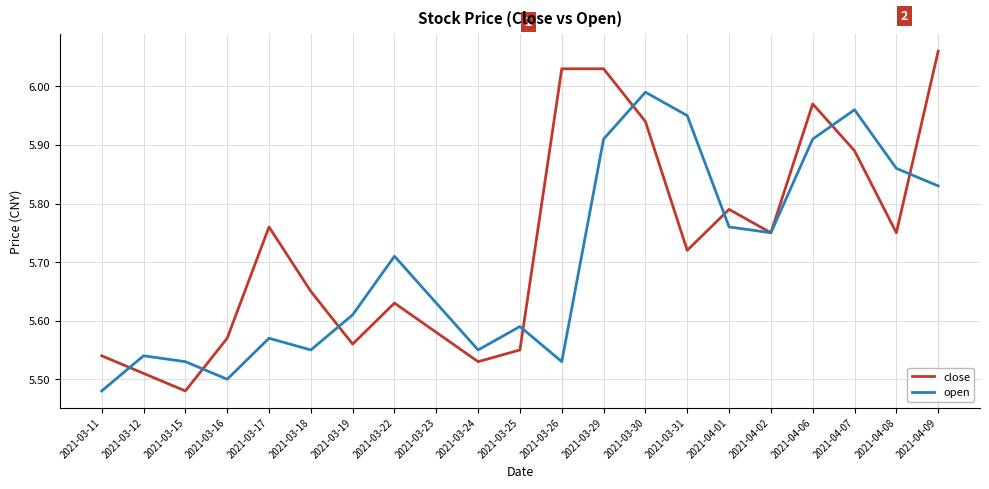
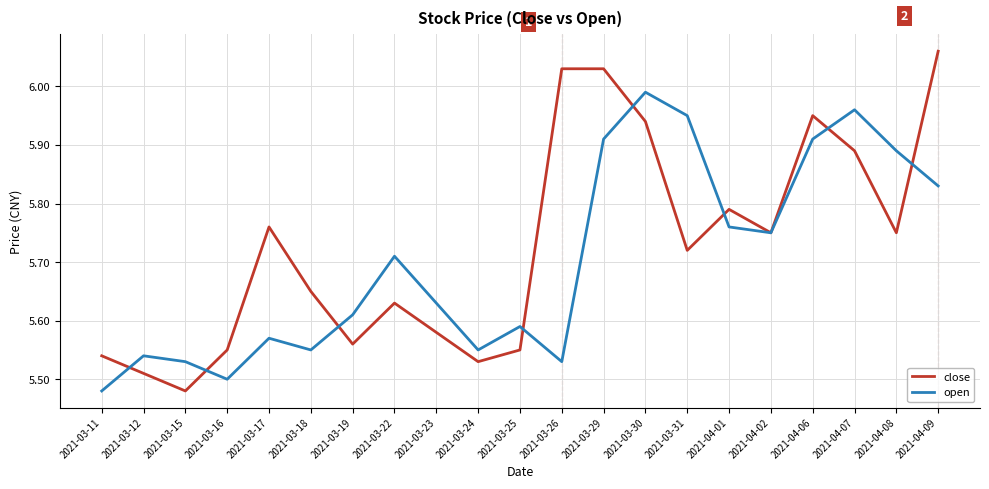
close, 2021-03-16: 5.57 -> 5.55
close, 2021-04-06: 5.97 -> 5.95
open, 2021-04-08: 5.86 -> 5.89
